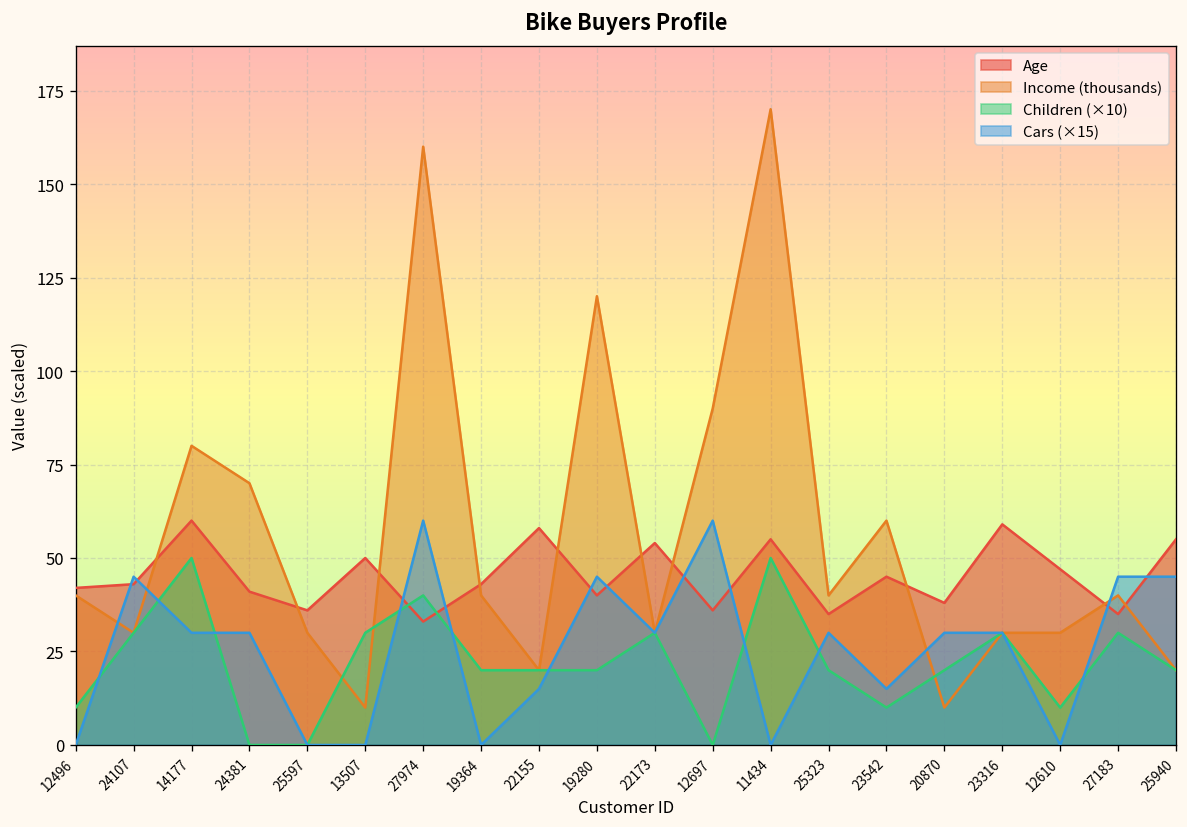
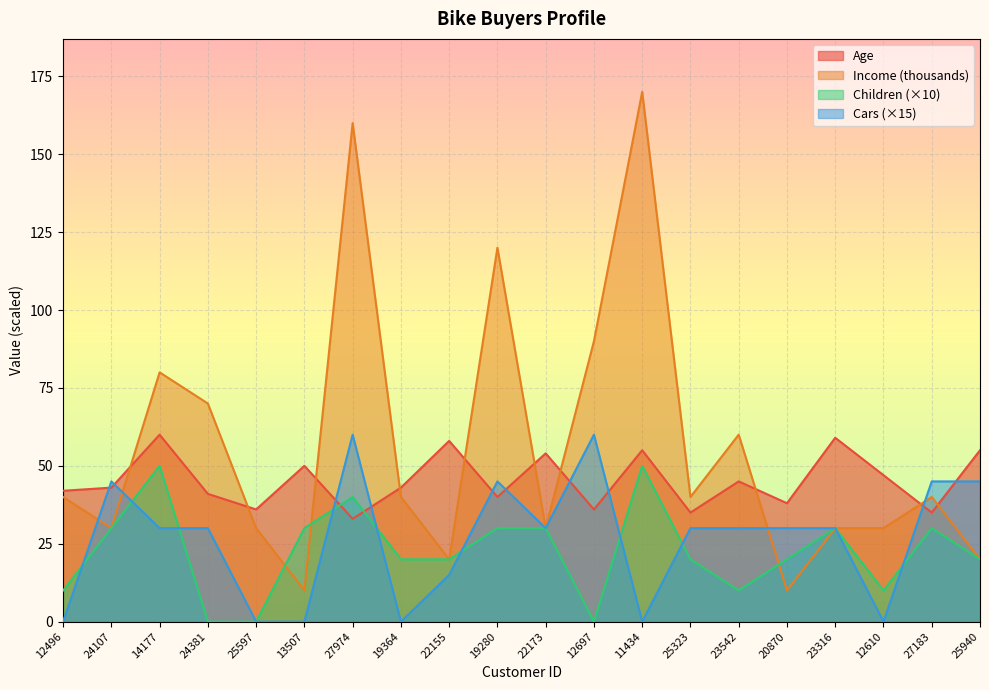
Children (×10), 19280: 20 -> 30
Cars (×15), 23542: 15 -> 30
